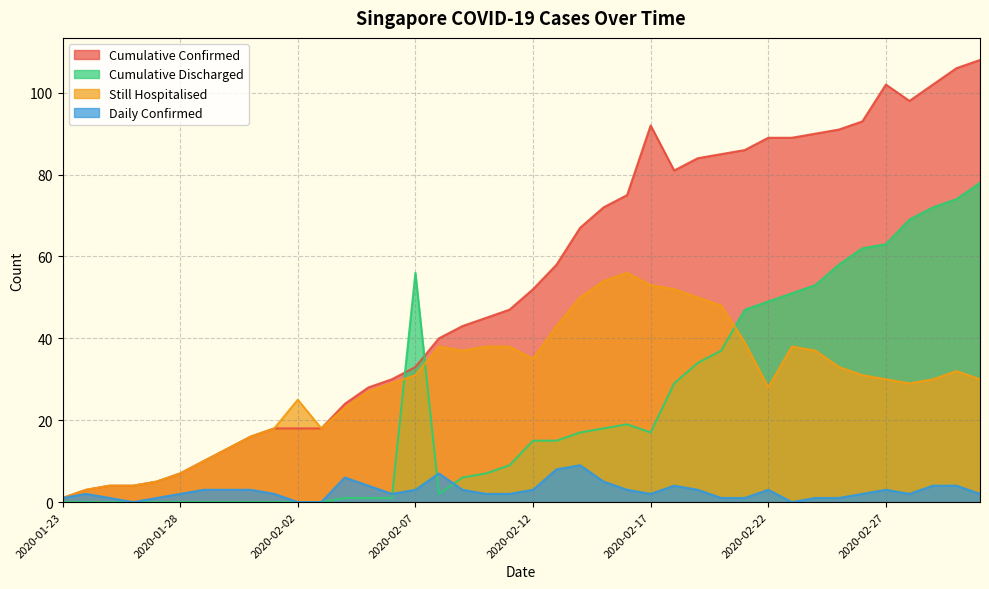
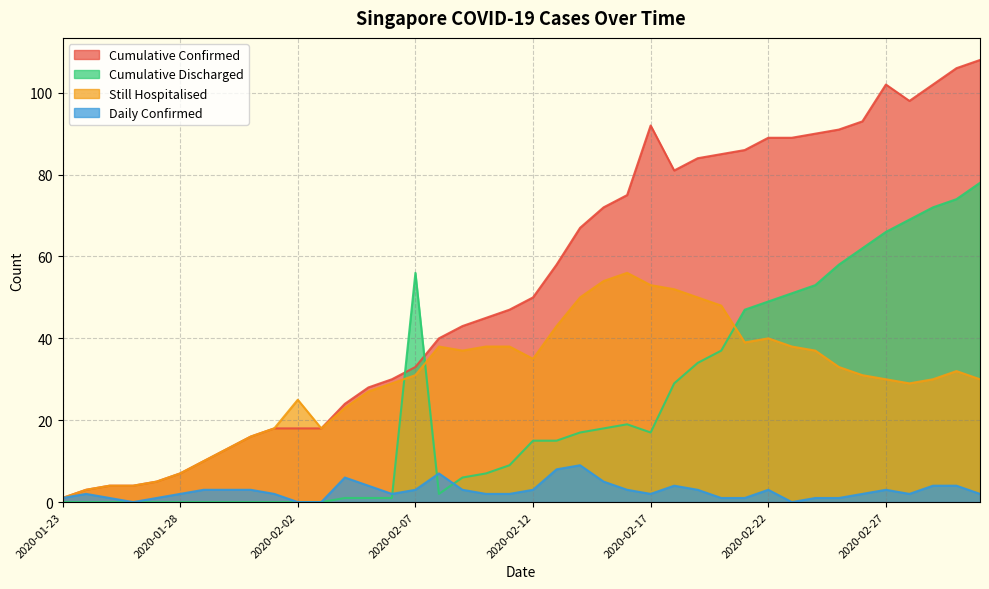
Cumulative Confirmed, 2020-02-12: 52 -> 50
Still Hospitalised, 2020-02-22: 28 -> 40
Cumulative Discharged, 2020-02-27: 63 -> 66
